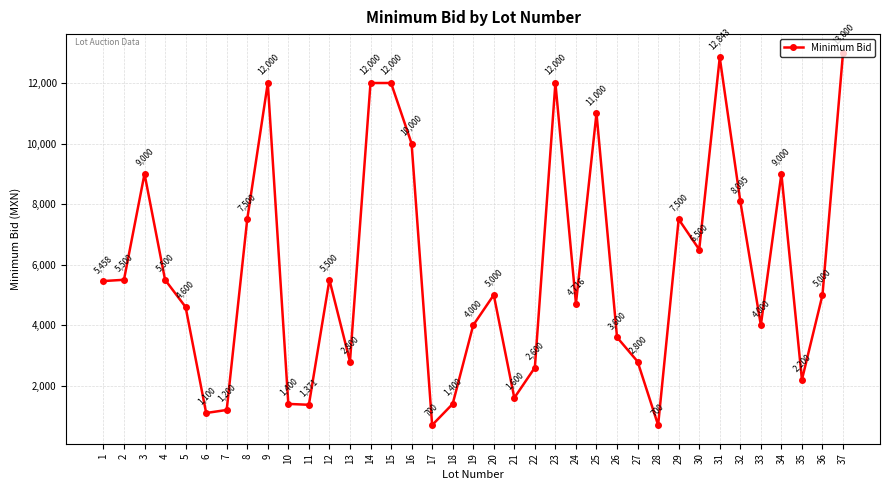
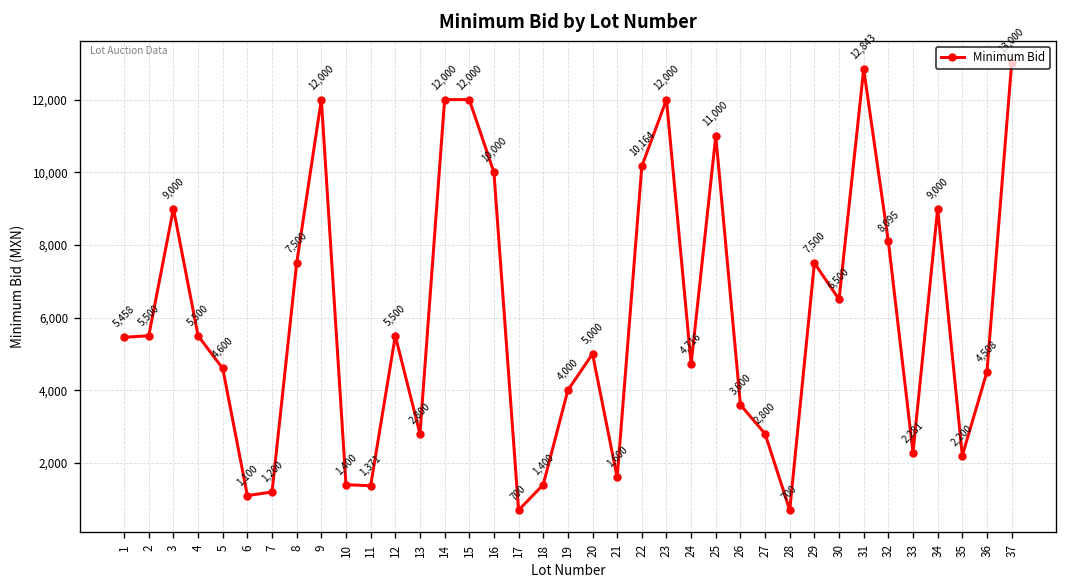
22: 2,600 -> 10,164
33: 4,000 -> 2,281
36: 5,000 -> 4,508
